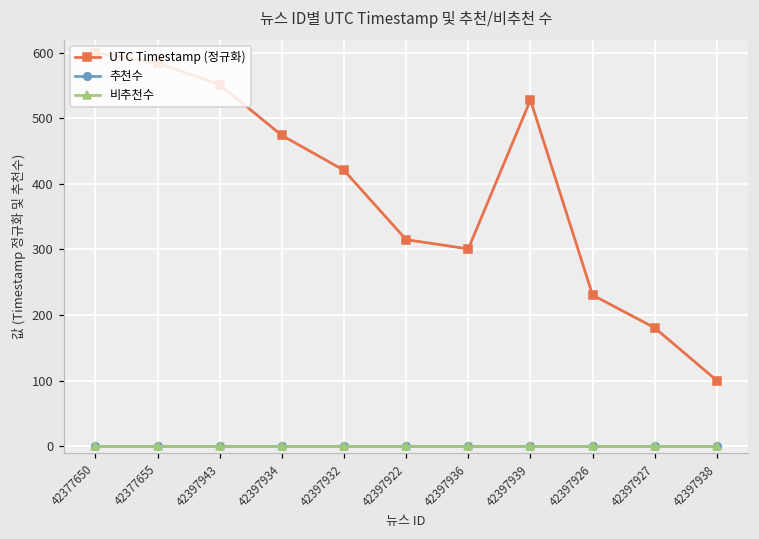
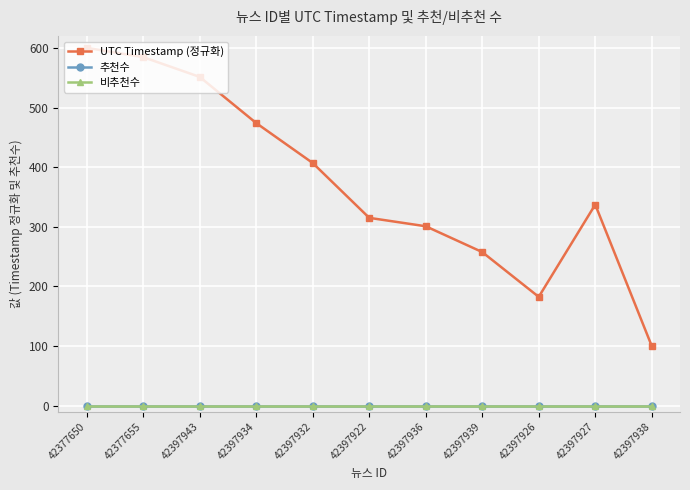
UTC Timestamp (정규화), 42397932: 420 -> 410
UTC Timestamp (정규화), 42397939: 530 -> 260
UTC Timestamp (정규화), 42397926: 230 -> 180
UTC Timestamp (정규화), 42397927: 180 -> 340
